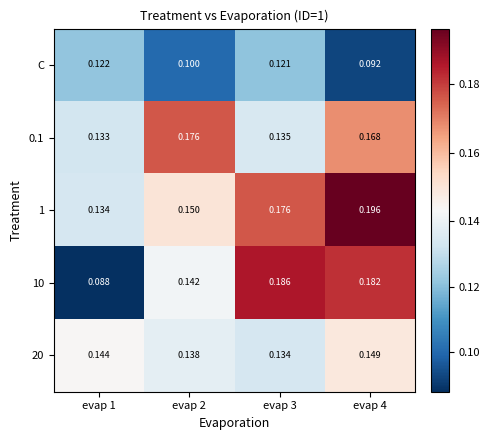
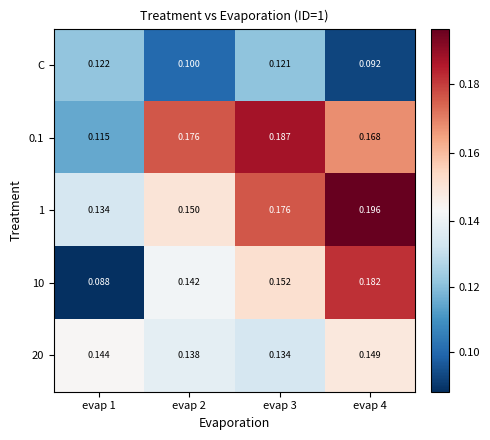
0.1, evap 1: 0.133 -> 0.115
0.1, evap 3: 0.135 -> 0.187
10, evap 3: 0.186 -> 0.152
